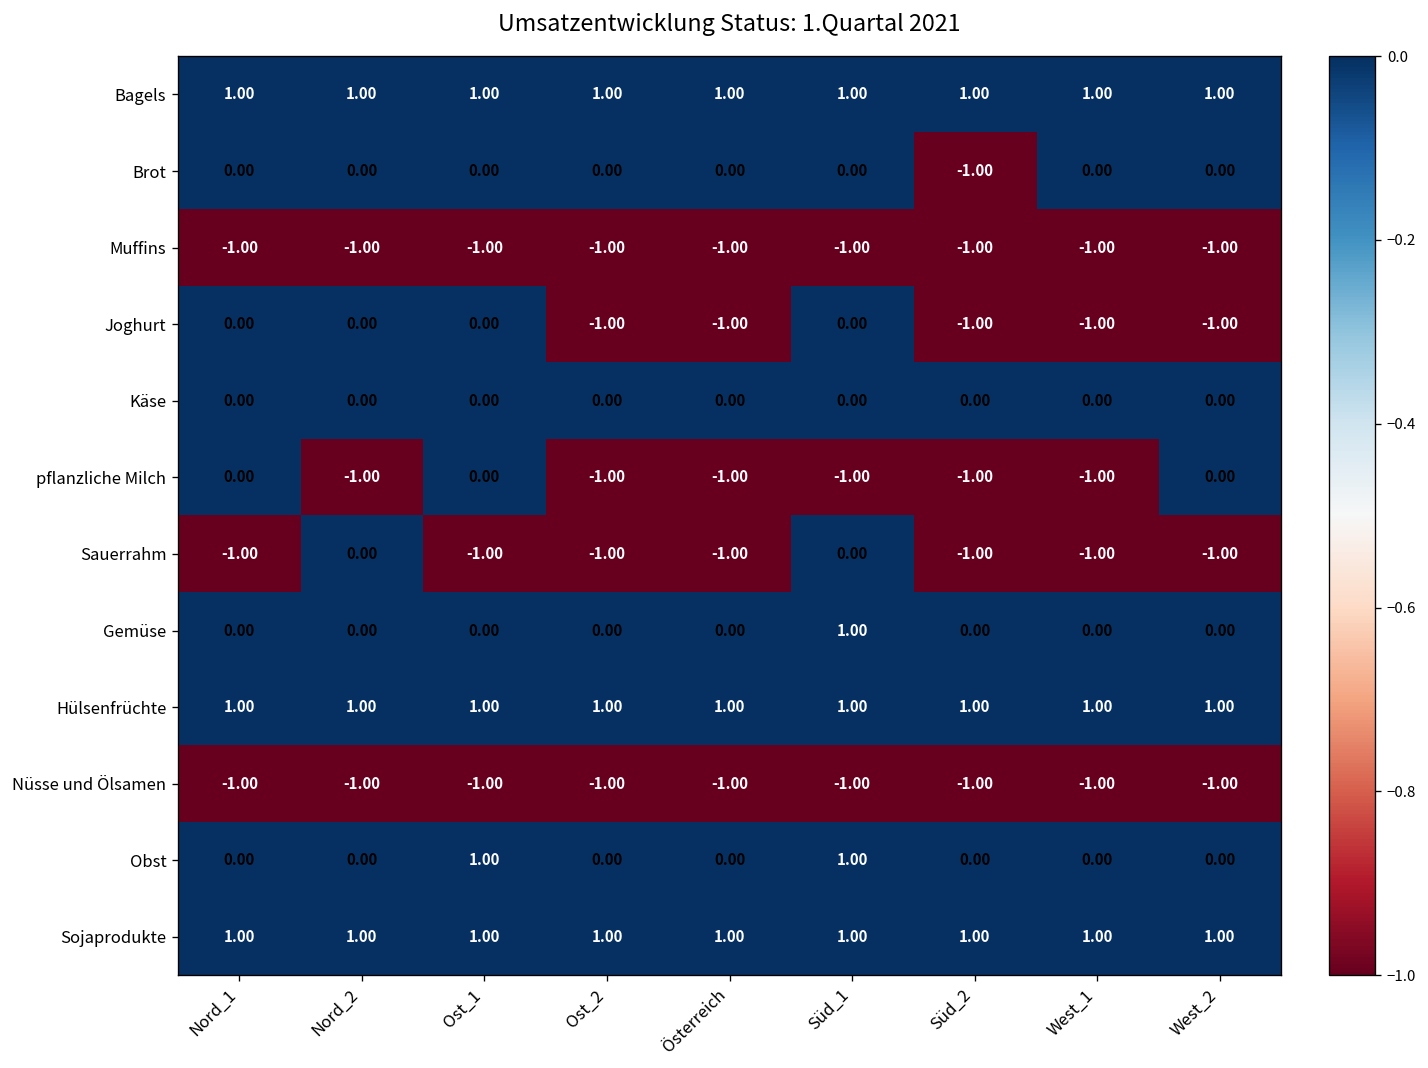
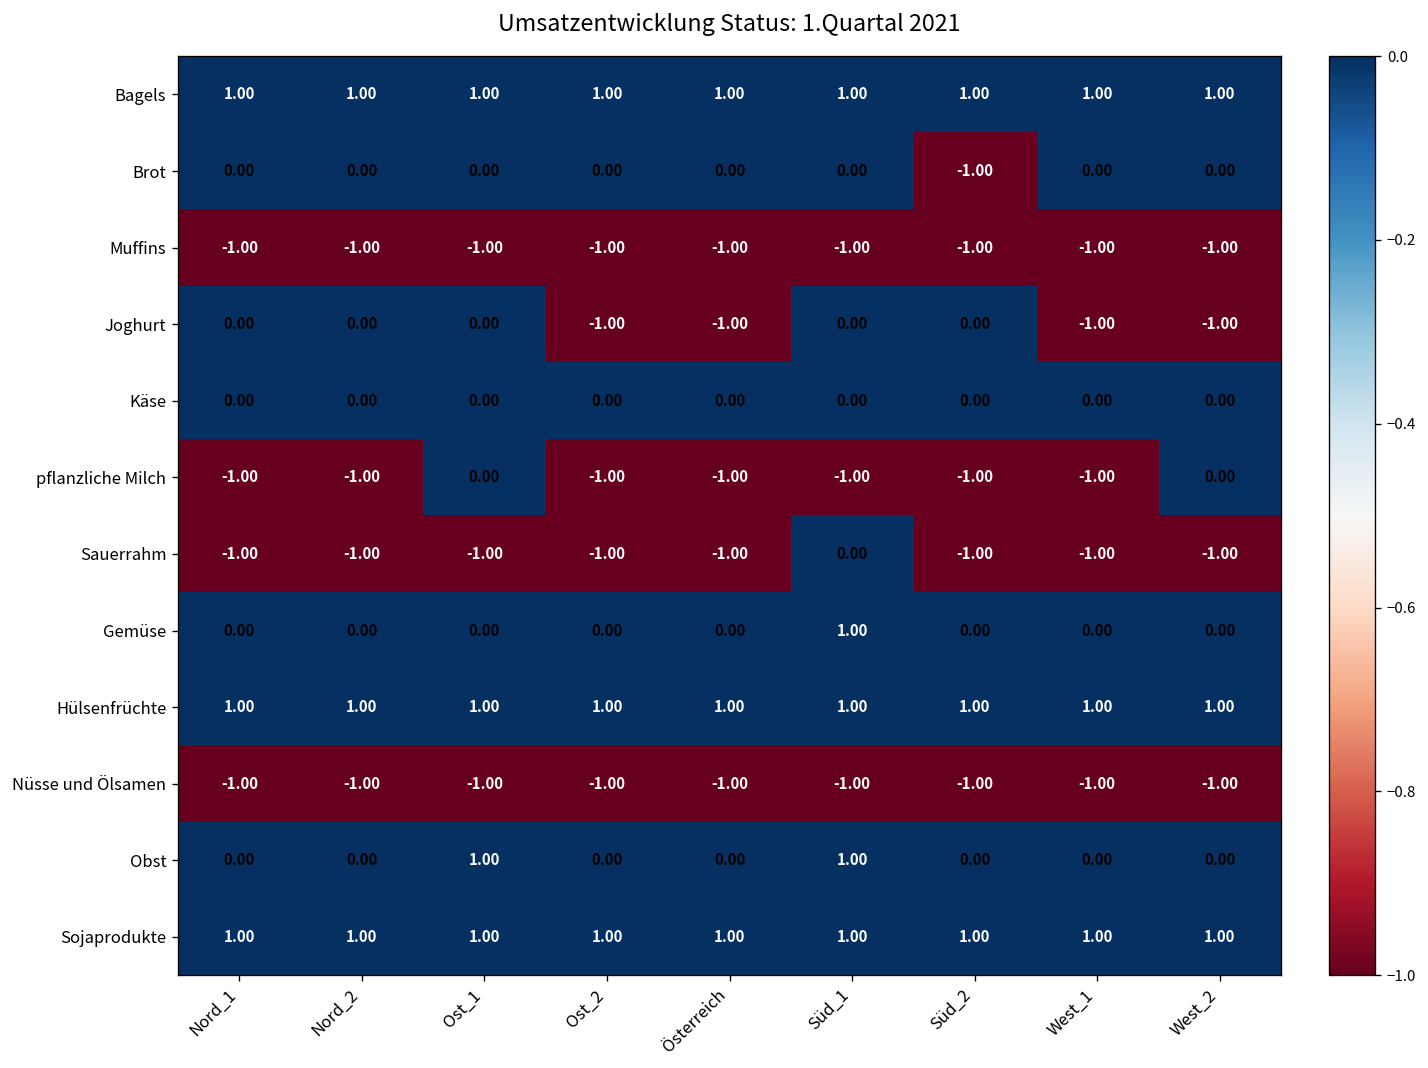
Joghurt, Süd_2: -1.00 -> 0.00
pflanzliche Milch, Nord_1: 0.00 -> -1.00
Sauerrahm, Nord_2: 0.00 -> -1.00
